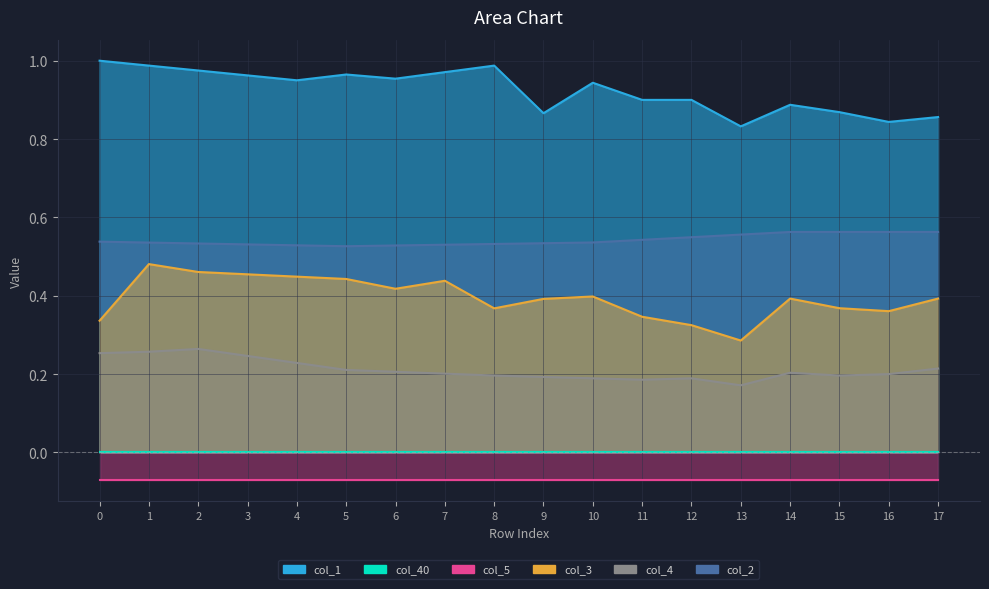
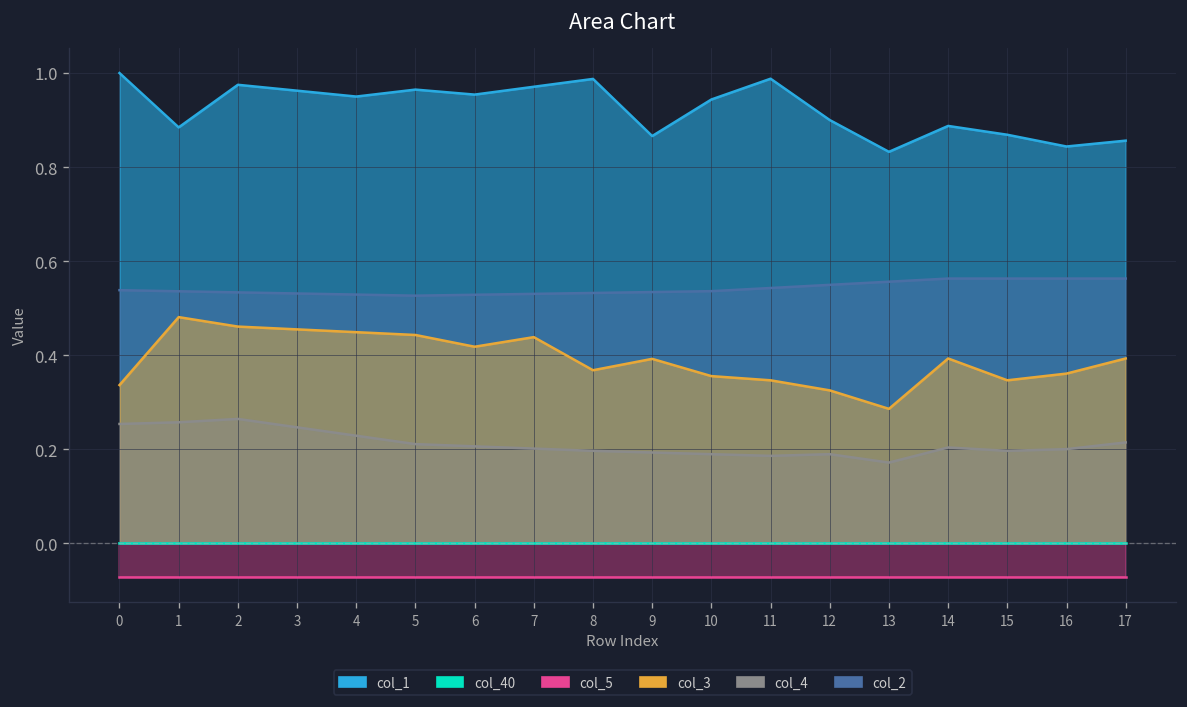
col_1, 1: 0.99 -> 0.88
col_3, 10: 0.40 -> 0.36
col_1, 11: 0.90 -> 0.99
col_3, 15: 0.37 -> 0.35
